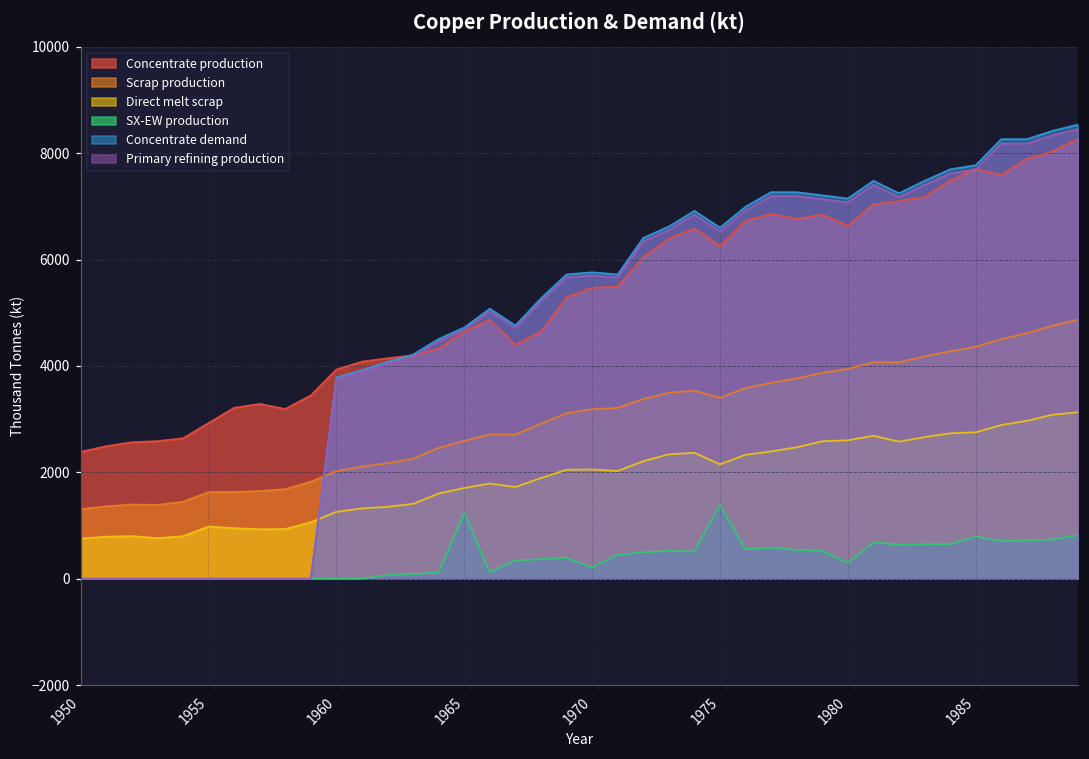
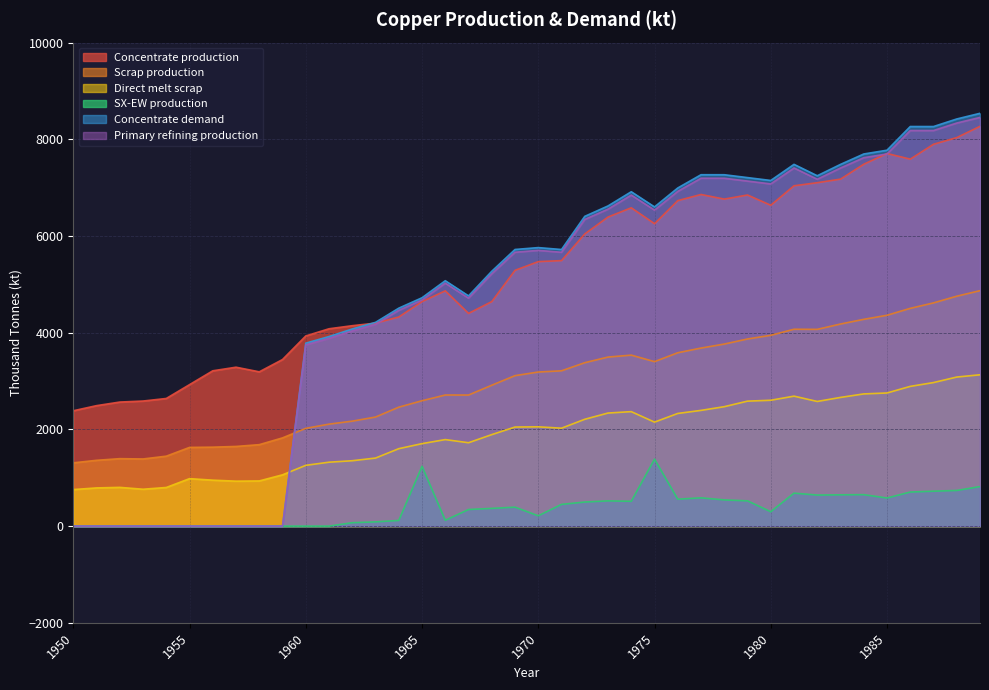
SX-EW production, 1985: 800 -> 600
